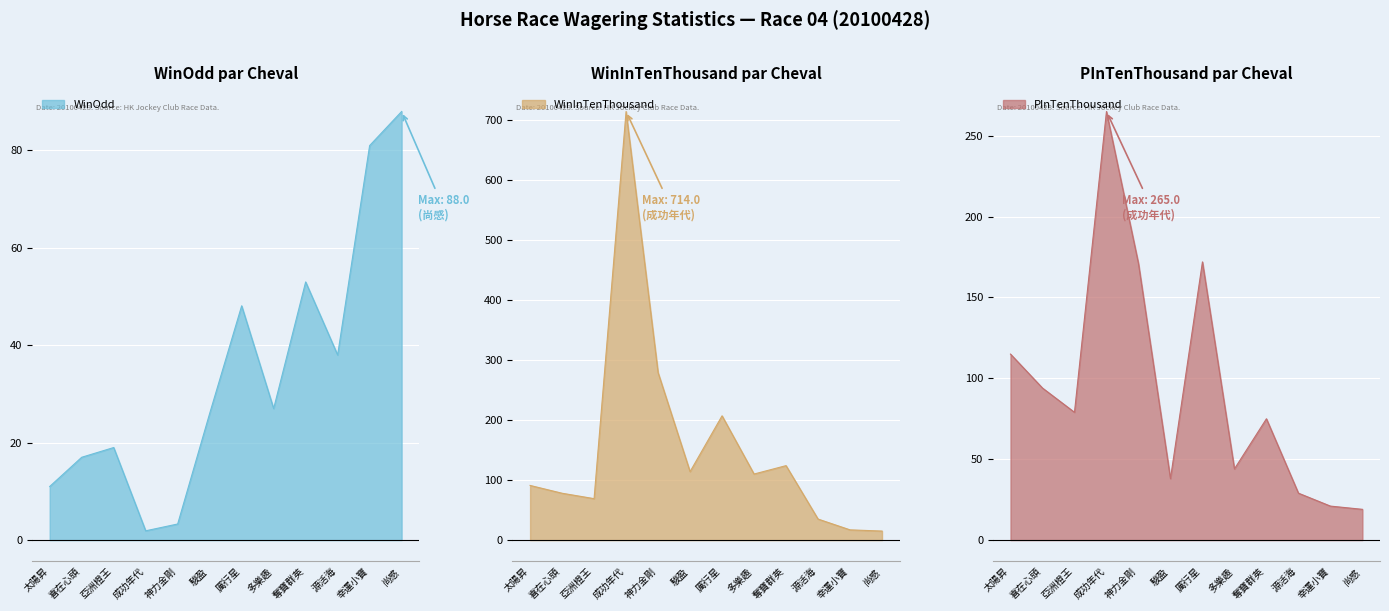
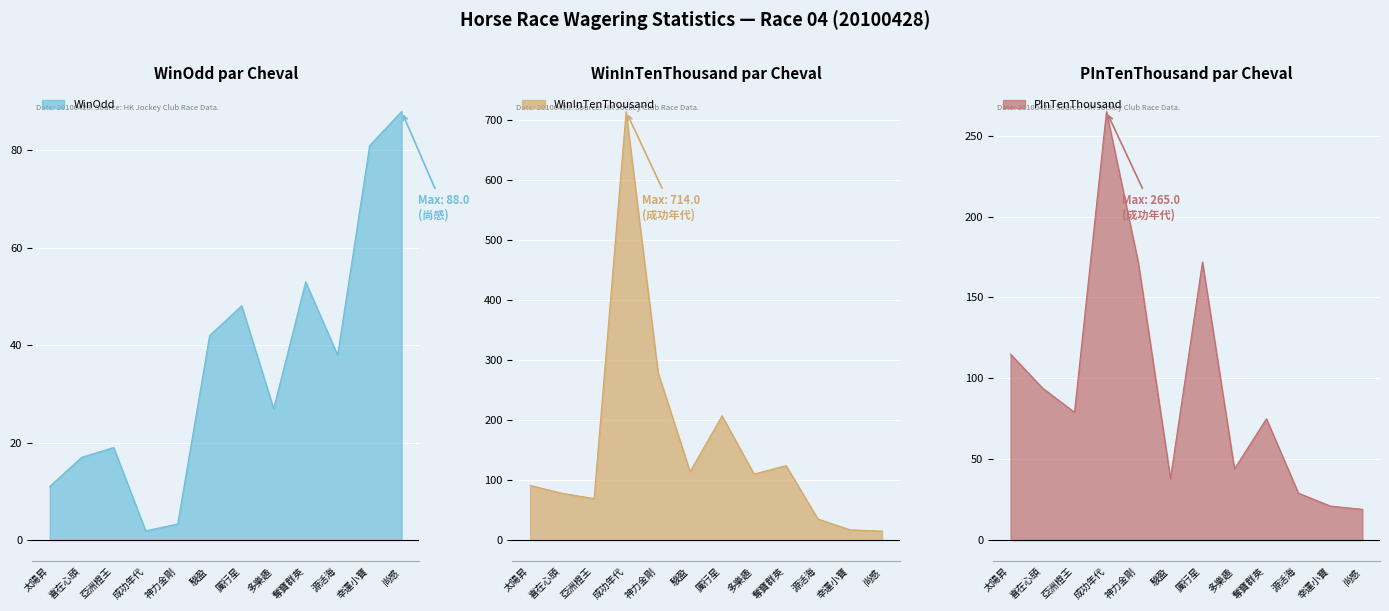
WinOdd par Cheval, 駿盈: 26 -> 42
